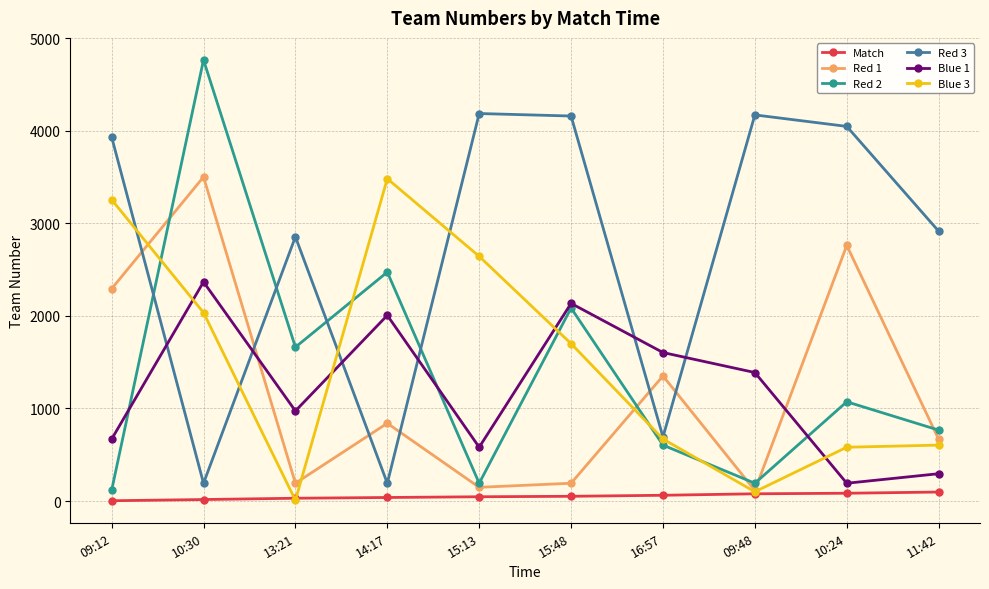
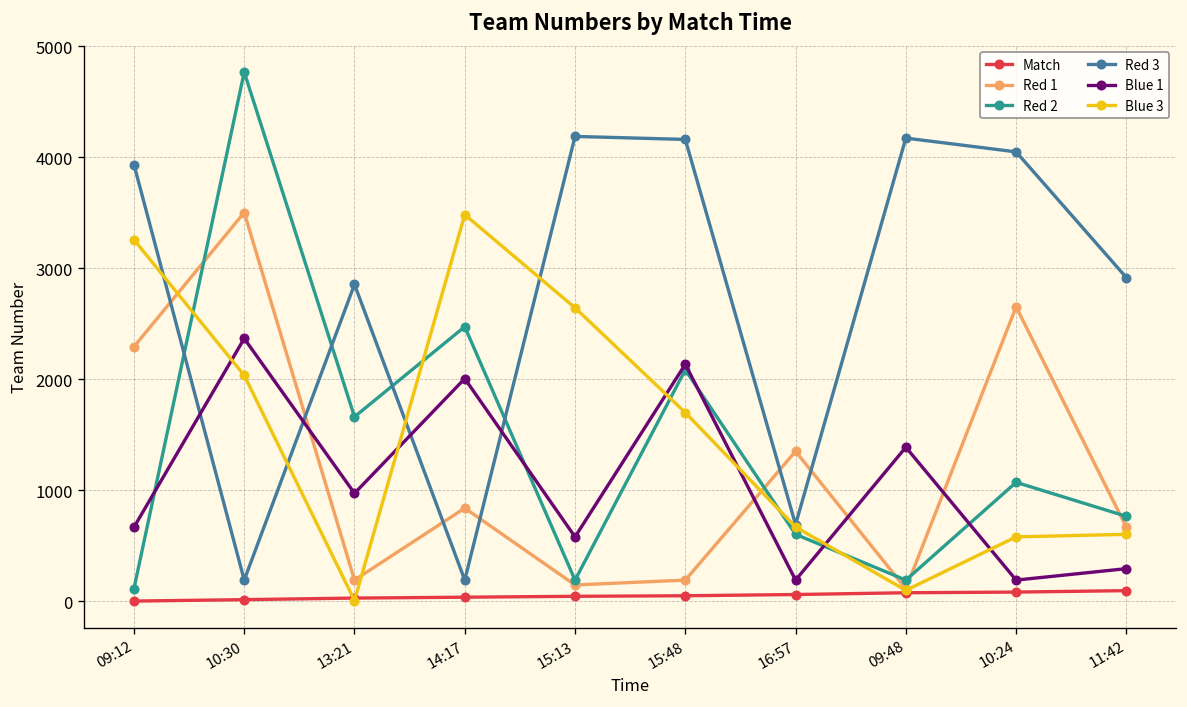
Blue 1, 16:57: 1600 -> 200
Red 1, 10:24: 2800 -> 2700
